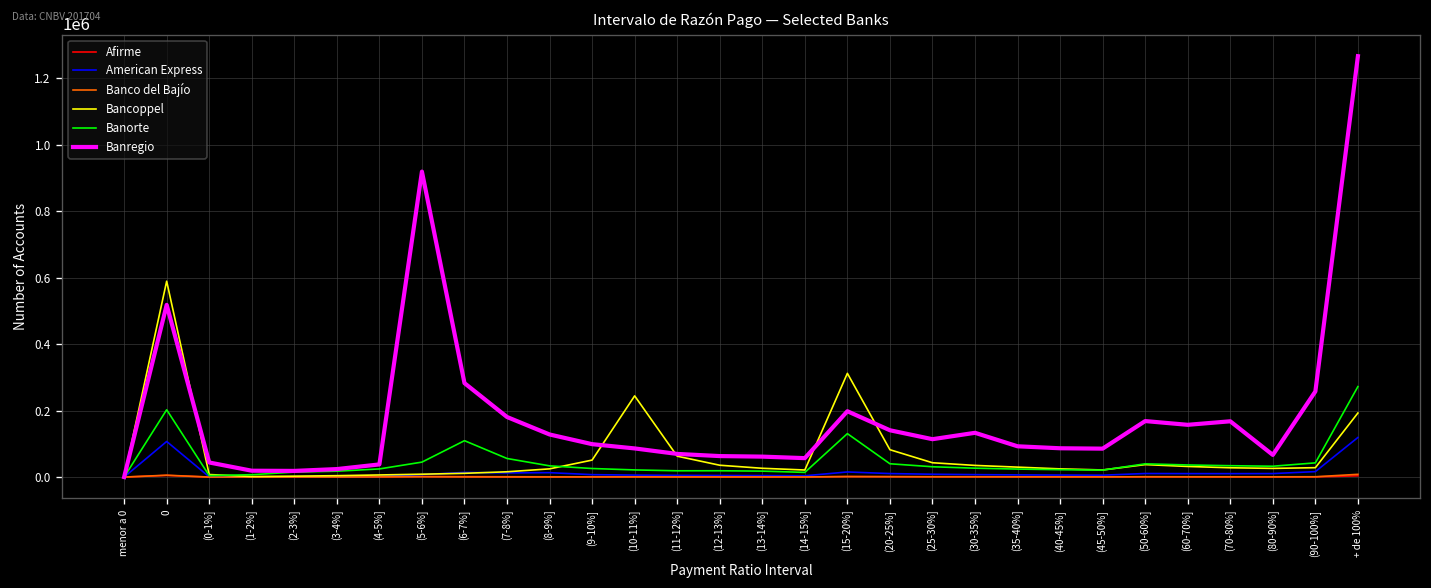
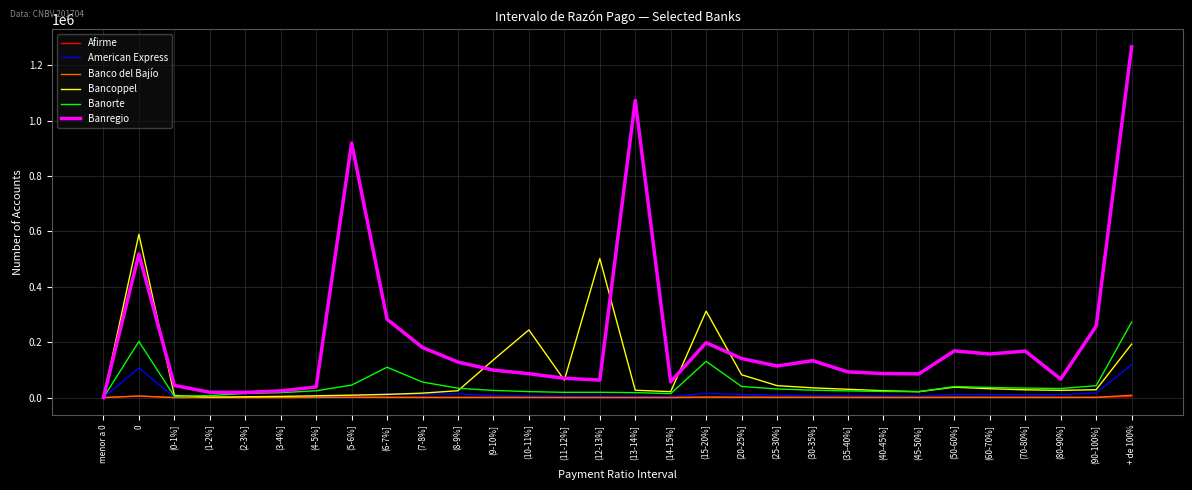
Bancoppel, (9-10%]: 50000 -> 140000
Bancoppel, (12-13%]: 40000 -> 500000
Banregio, (13-14%]: 60000 -> 1070000
